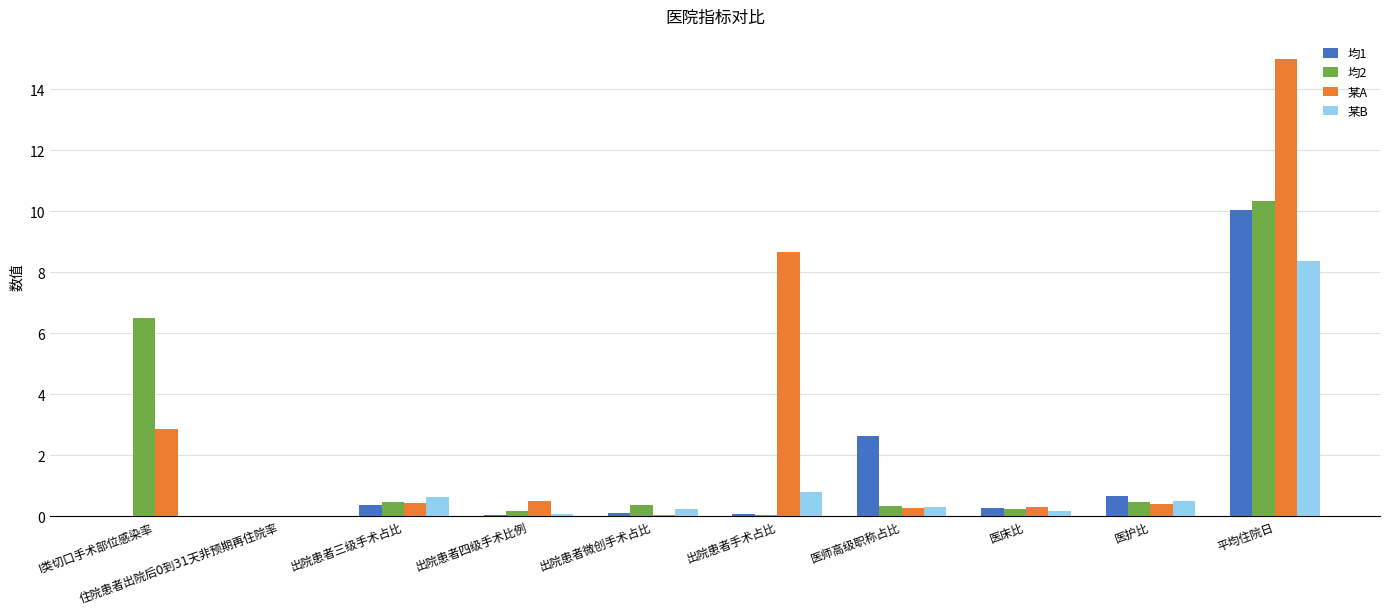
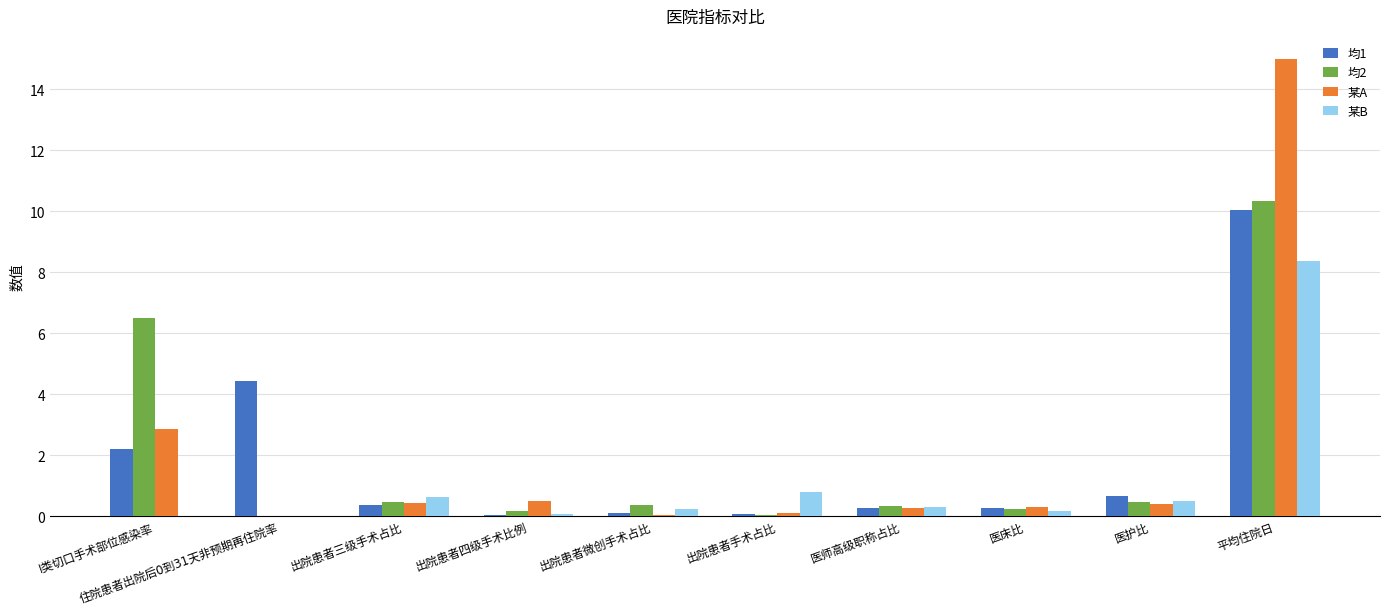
均1, I类切口手术部位感染率: 0.0 -> 2.2
均1, 住院患者出院后0到31天非预期再住院率: 0.0 -> 4.4
某A, 出院患者手术占比: 8.7 -> 0.1
均1, 医师高级职称占比: 2.6 -> 0.3
